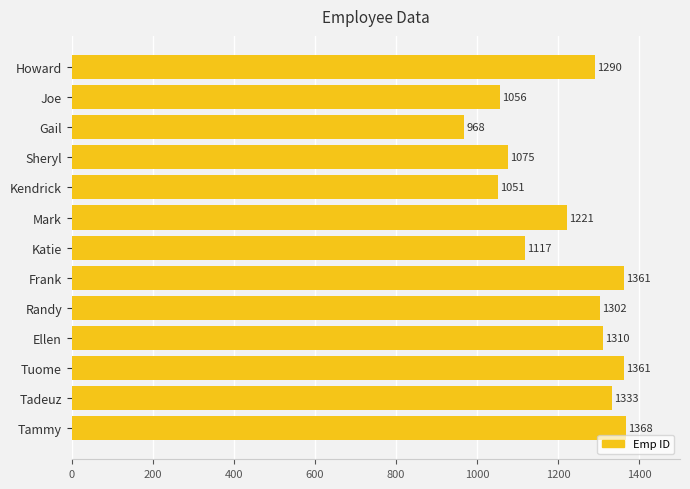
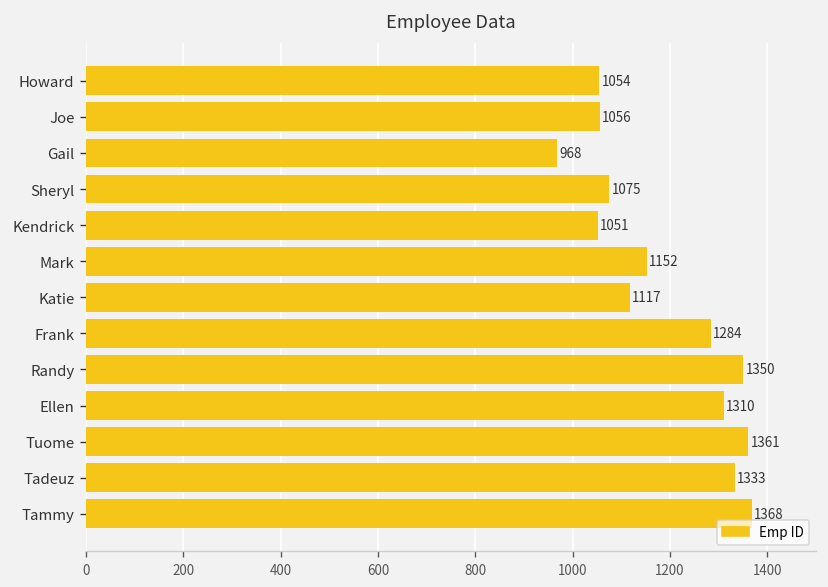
Howard: 1290 -> 1054
Mark: 1221 -> 1152
Frank: 1361 -> 1284
Randy: 1302 -> 1350
